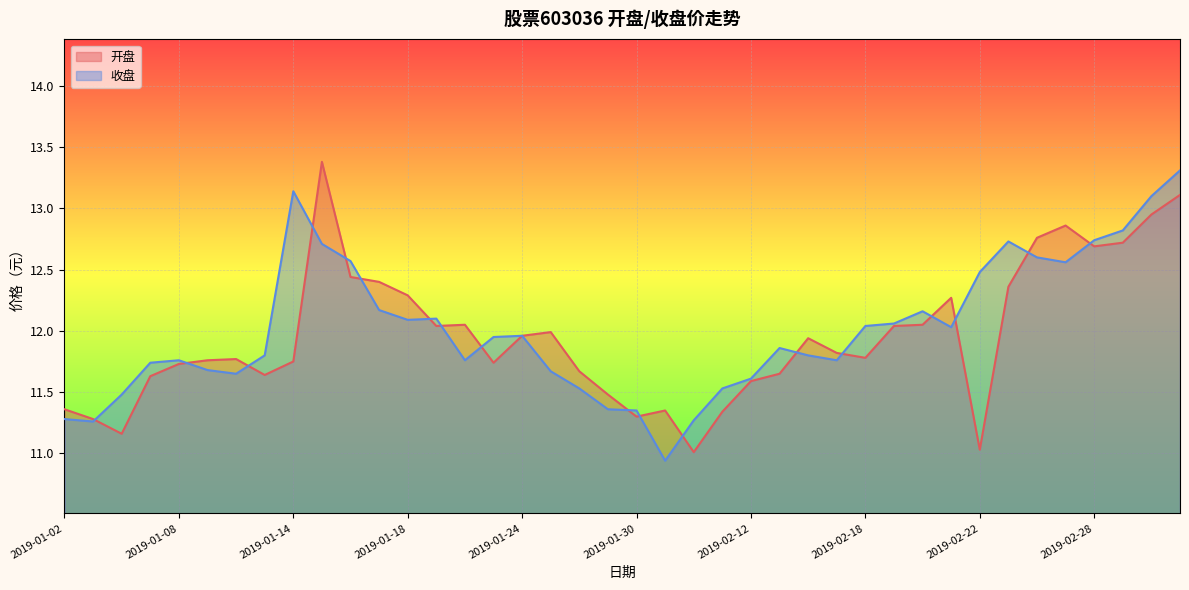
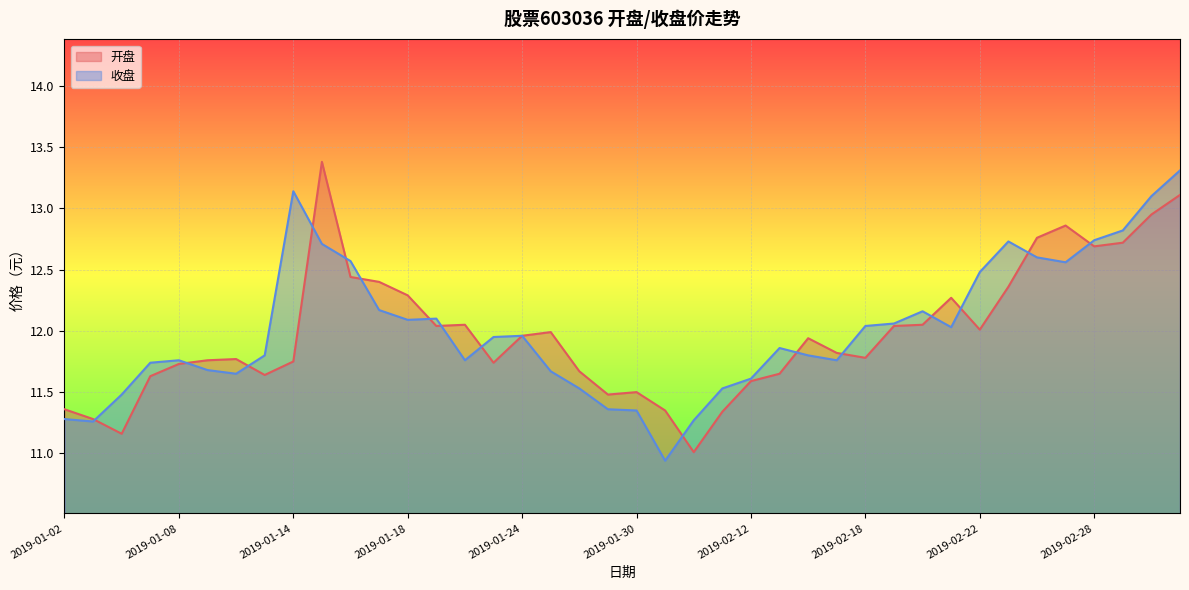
开盘, 2019-01-30: 11.3 -> 11.5
开盘, 2019-02-22: 11.03 -> 12.01
